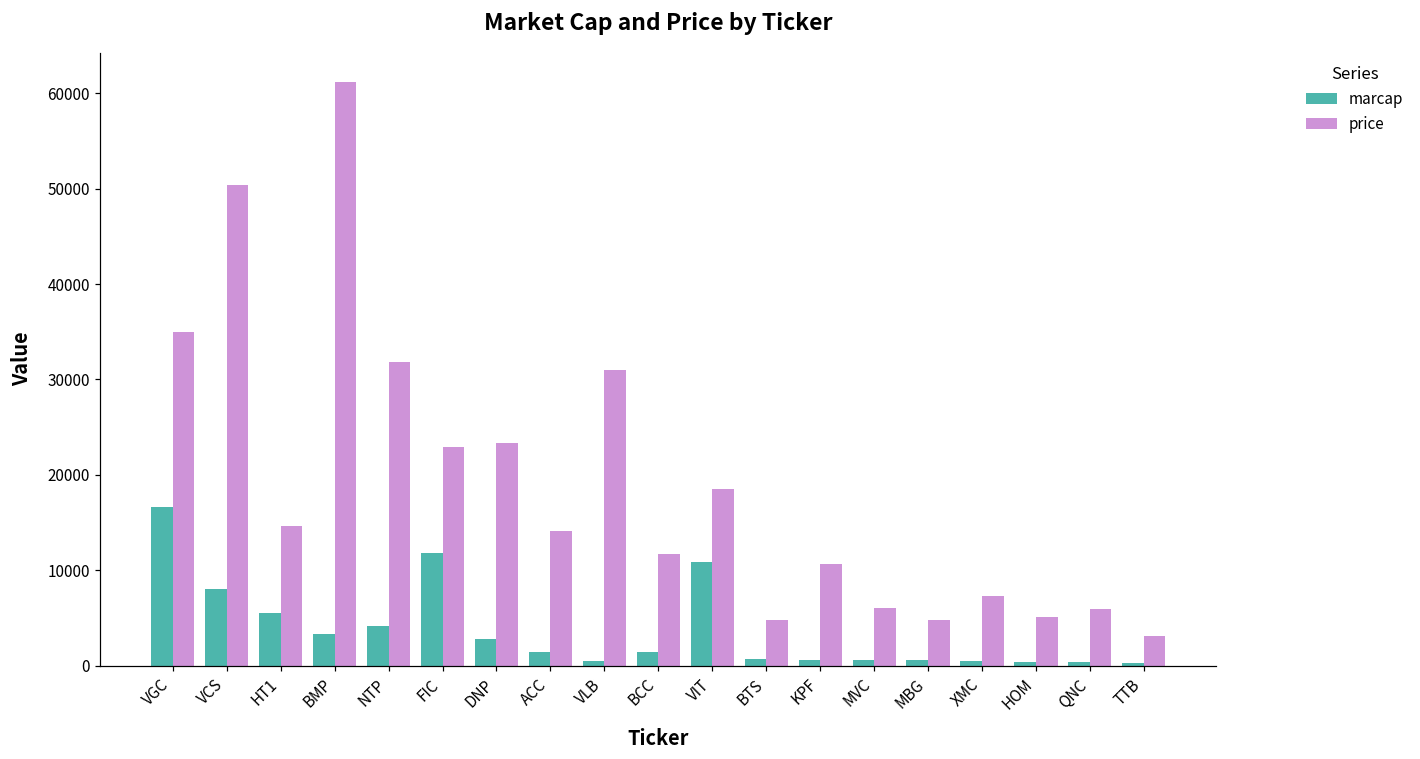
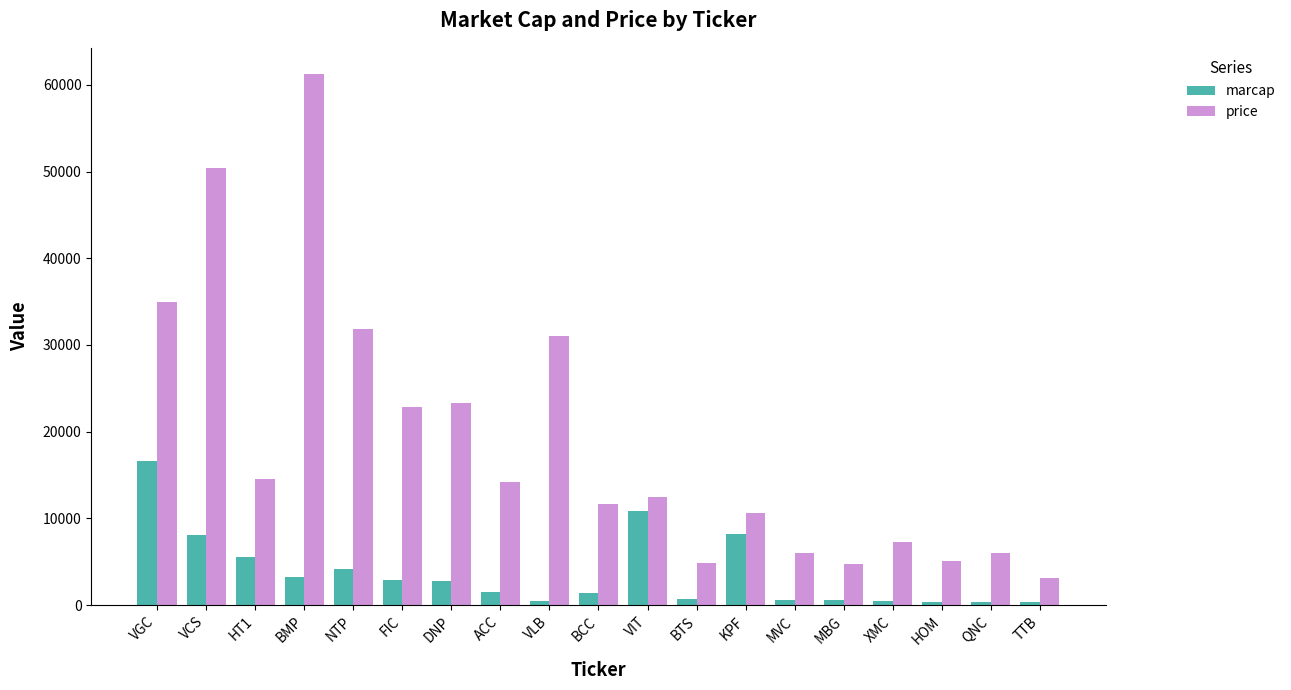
marcap, FIC: 12000 -> 3000
price, VIT: 19000 -> 12000
marcap, KPF: 1000 -> 8000
